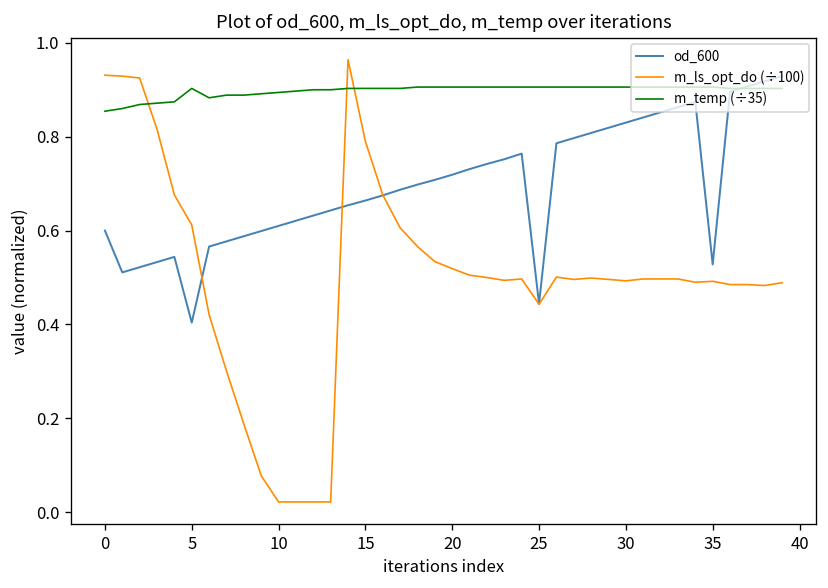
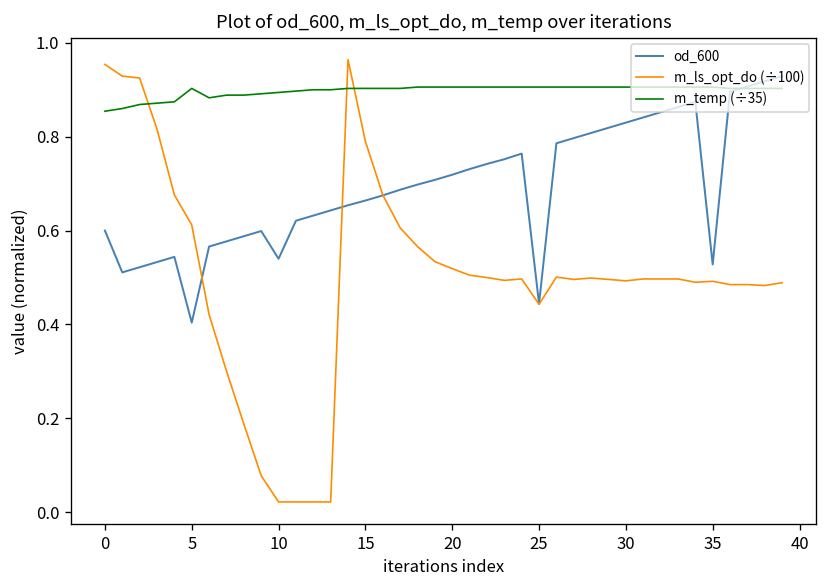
m_ls_opt_do (÷100), 0: 0.93 -> 0.95
od_600, 10: 0.61 -> 0.54
